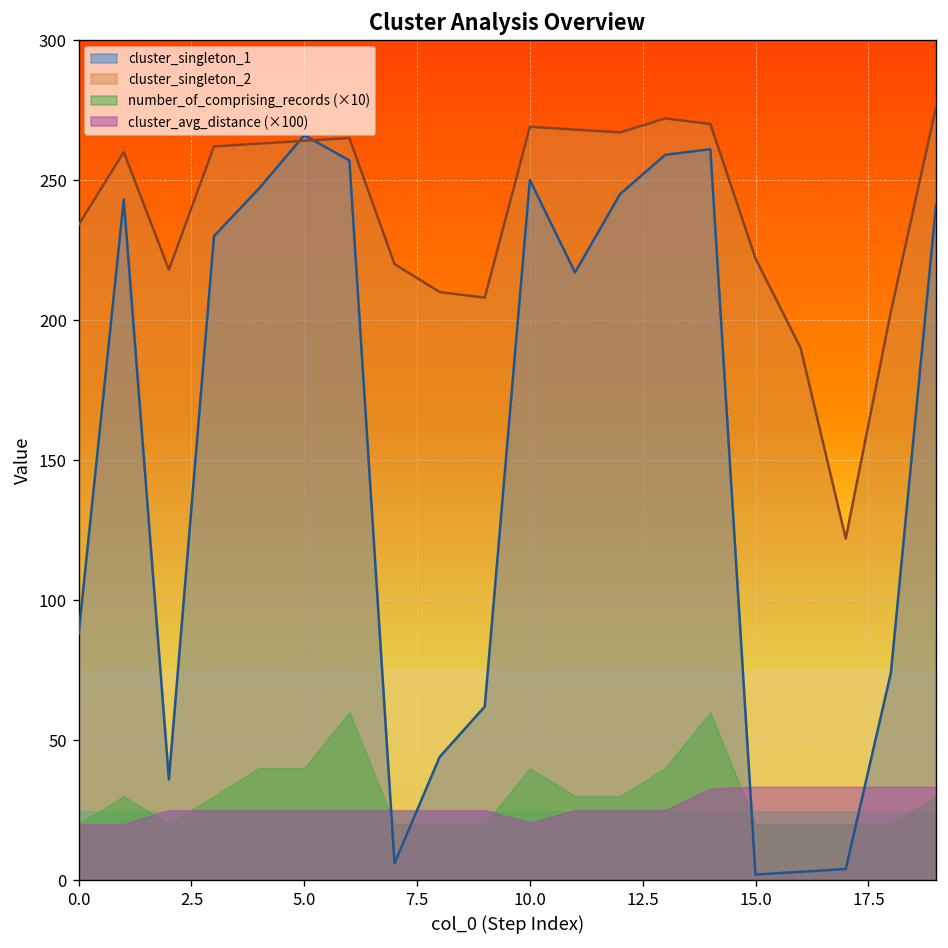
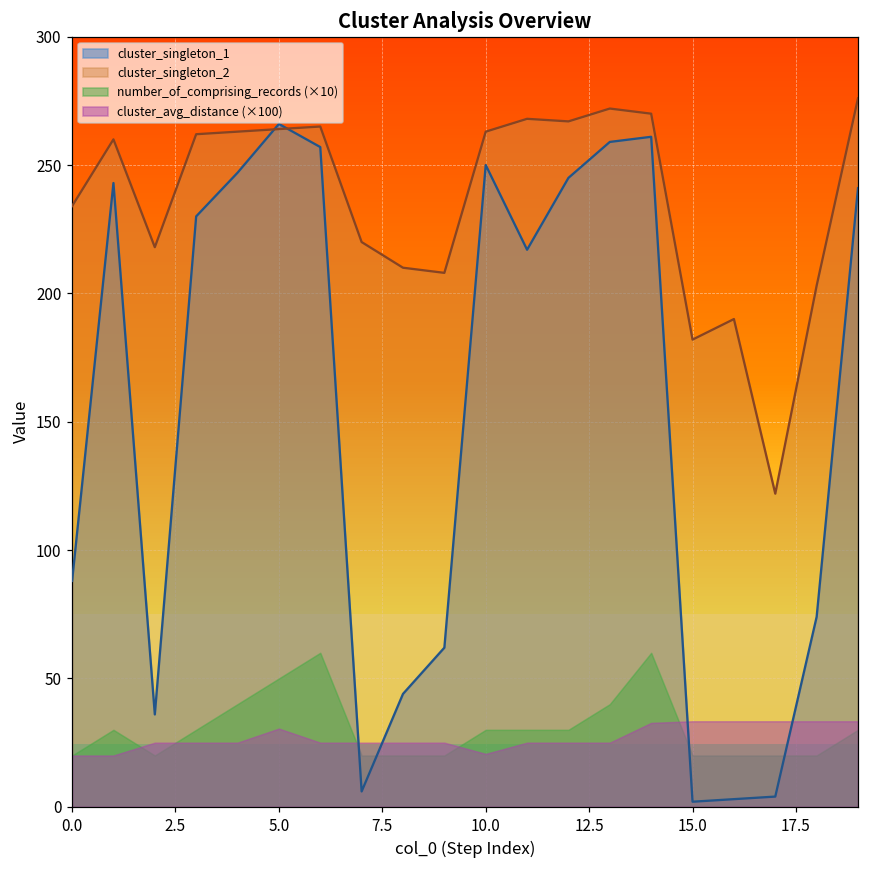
number_of_comprising_records (×10), 5.0: 40 -> 50
cluster_avg_distance (×100), 5.0: 25 -> 30
cluster_singleton_2, 10.0: 269 -> 263
number_of_comprising_records (×10), 10.0: 40 -> 30
cluster_singleton_2, 15.0: 222 -> 182
